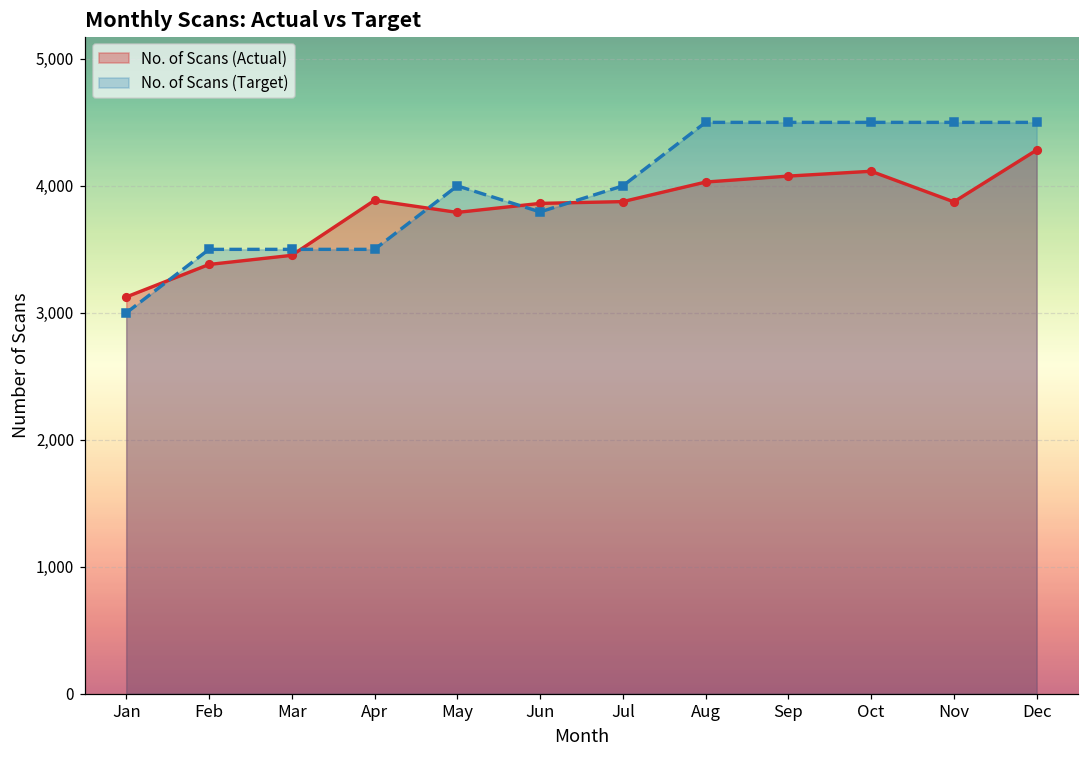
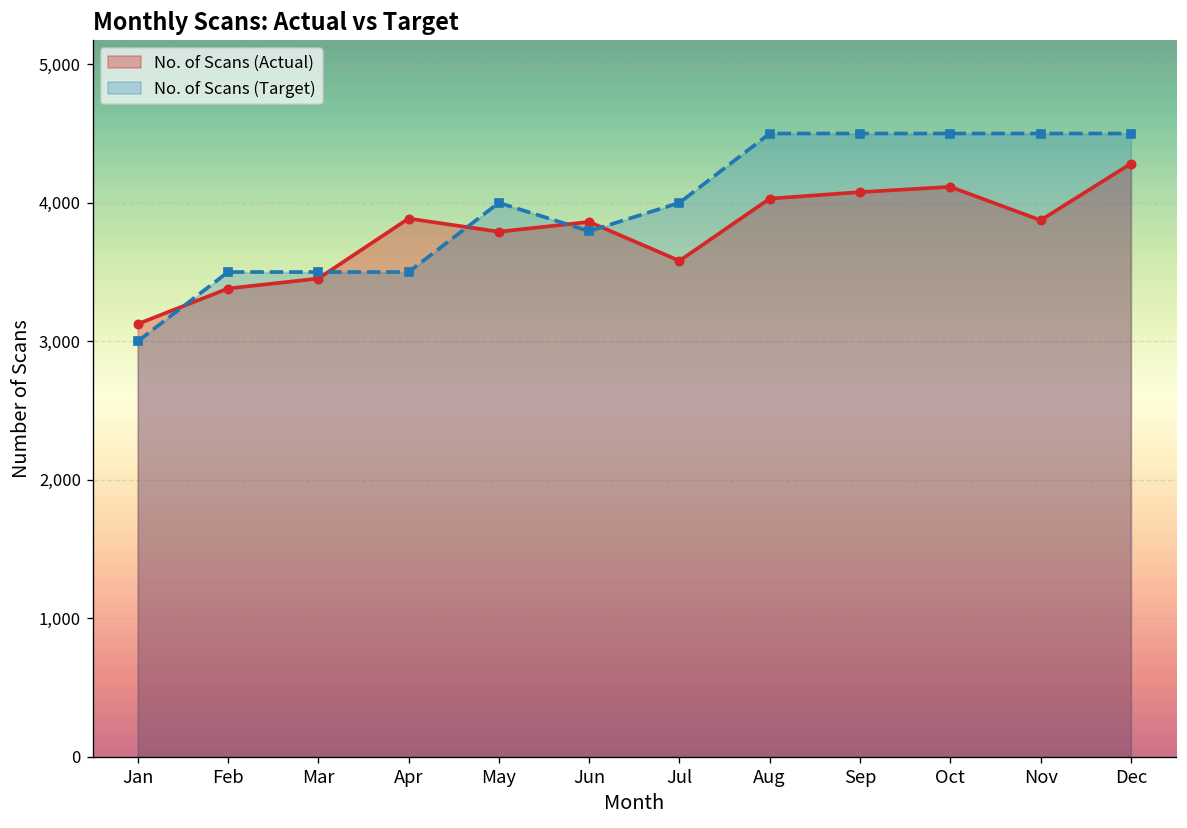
No. of Scans (Actual), Jul: 3,880 -> 3,580
